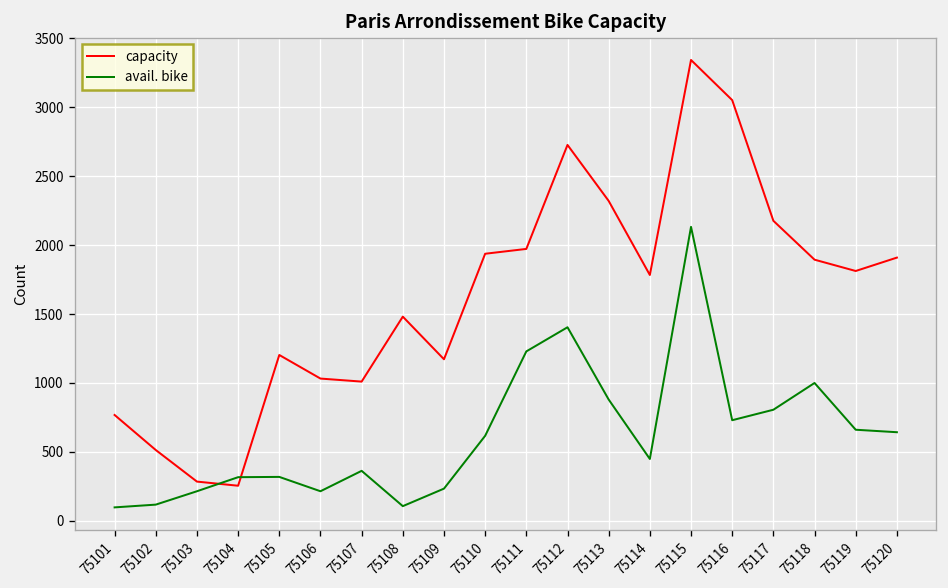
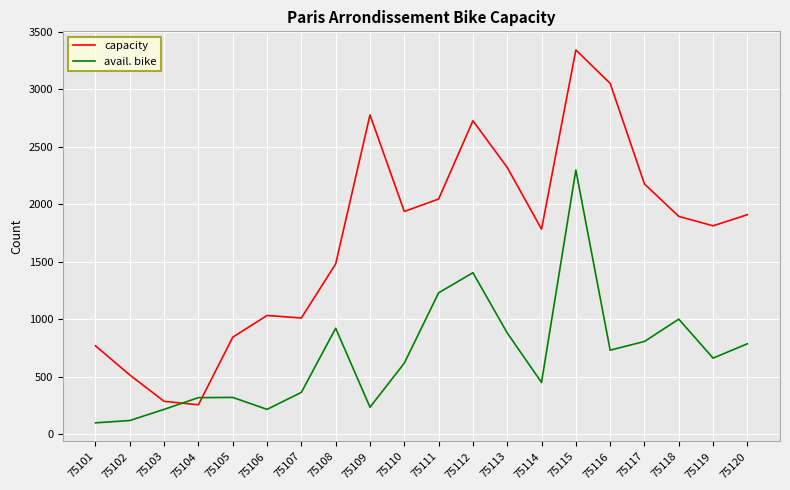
capacity, 75105: 1200 -> 840
avail. bike, 75108: 110 -> 920
capacity, 75109: 1170 -> 2780
capacity, 75111: 1970 -> 2050
avail. bike, 75115: 2130 -> 2300
avail. bike, 75120: 640 -> 790
